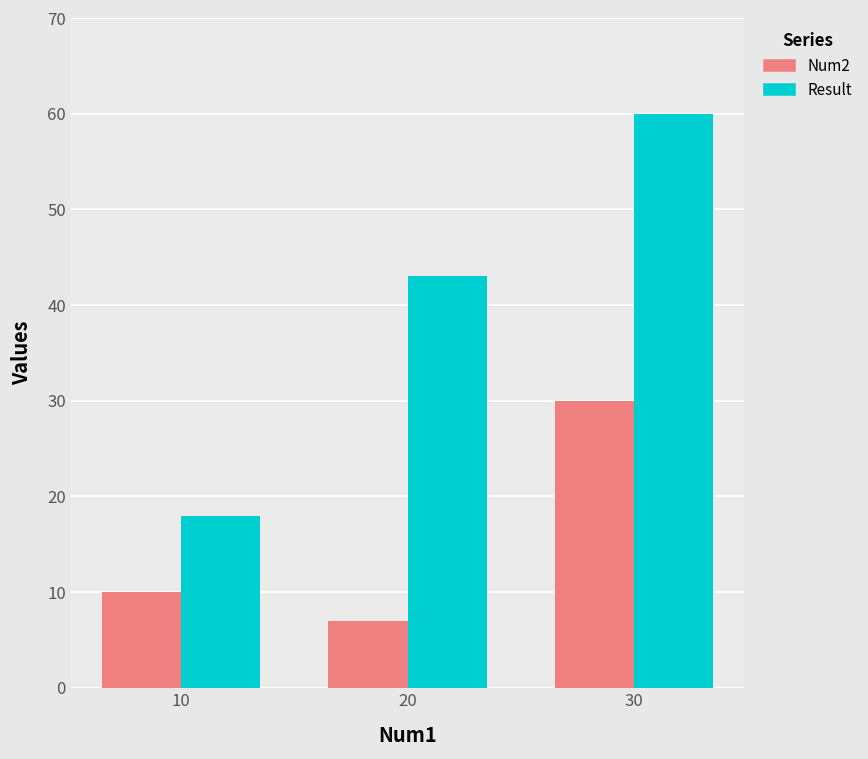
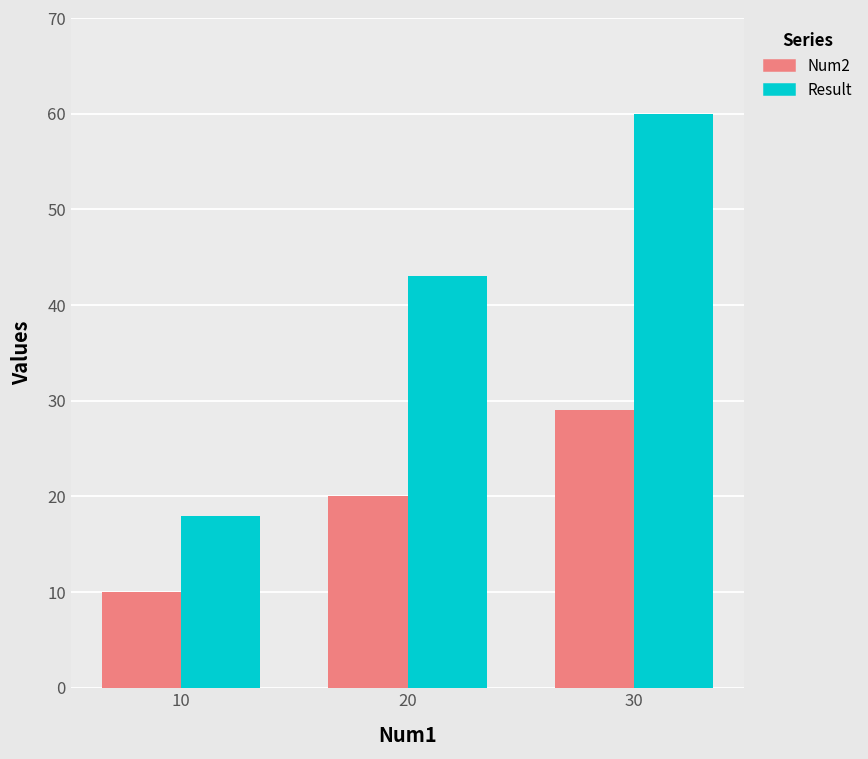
Num2, 20: 7 -> 20
Num2, 30: 30 -> 29
